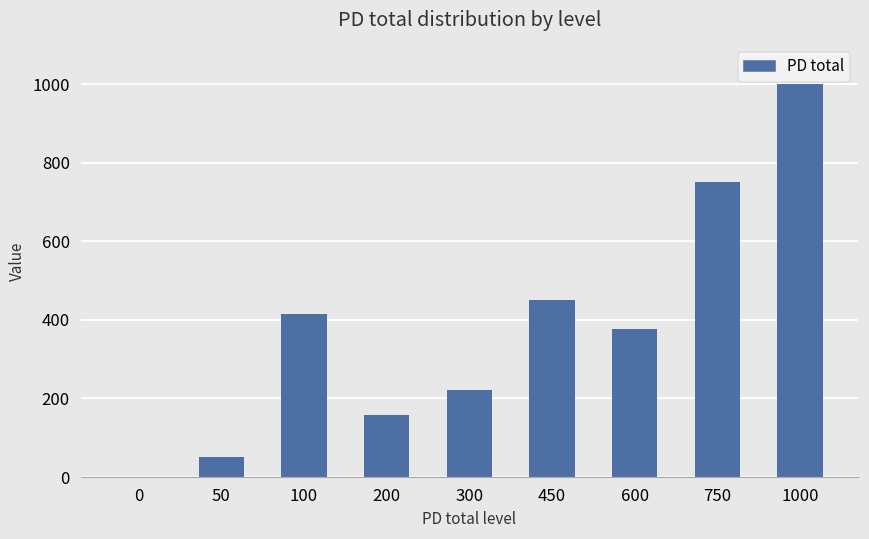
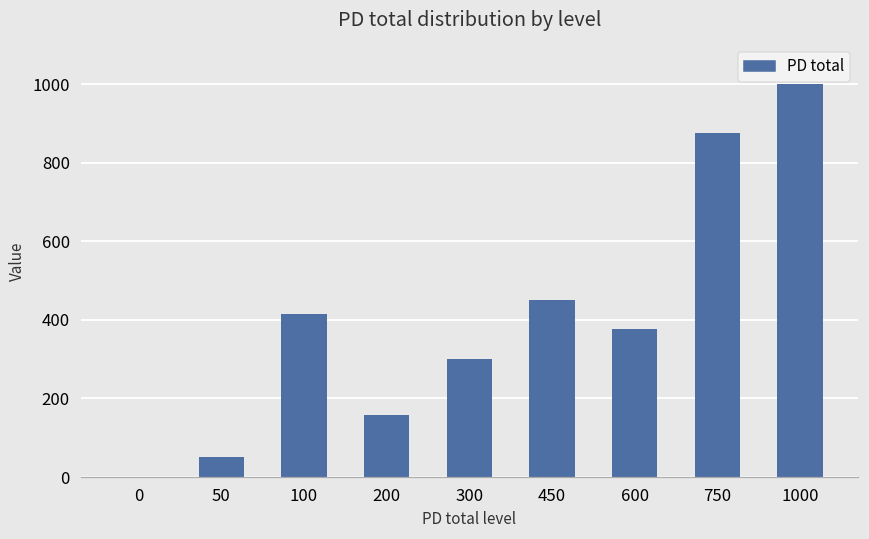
300: 220 -> 300
750: 750 -> 880
